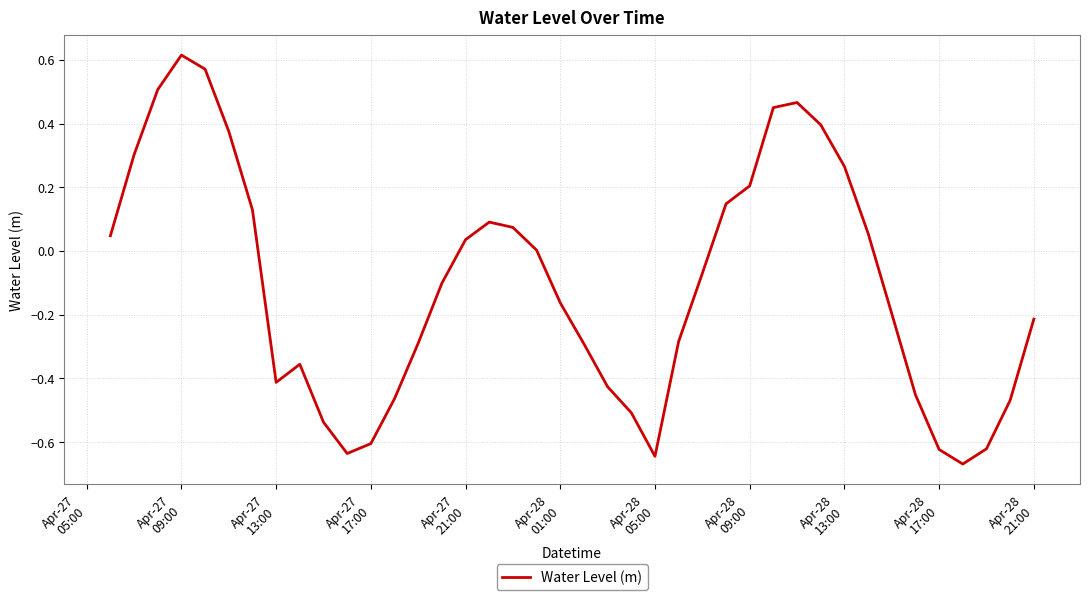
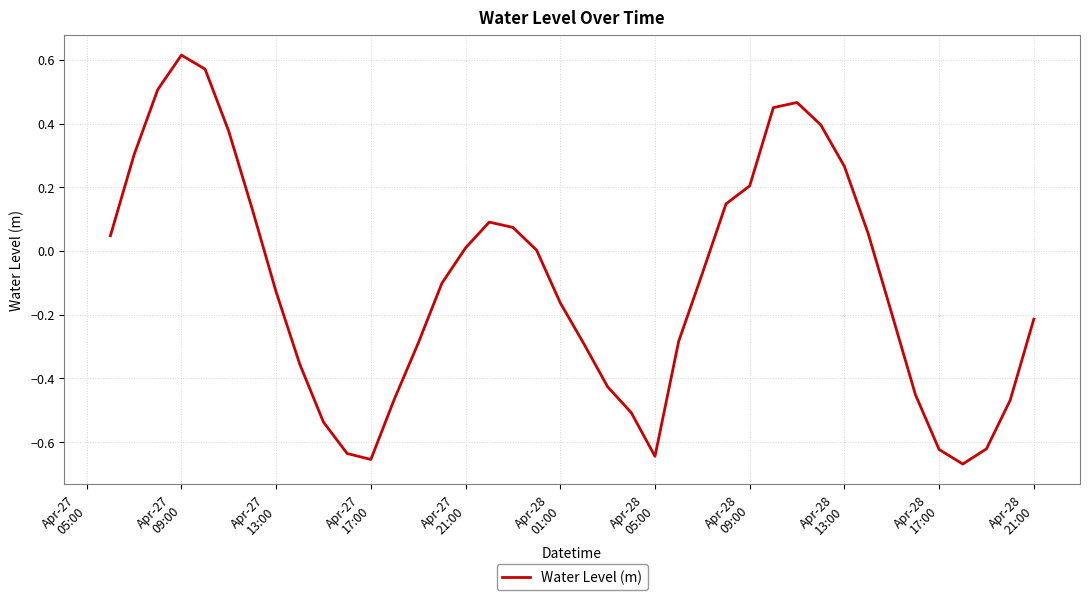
Apr-27 13:00: -0.41 -> -0.13
Apr-27 17:00: -0.60 -> -0.65
Apr-27 21:00: 0.04 -> 0.01
